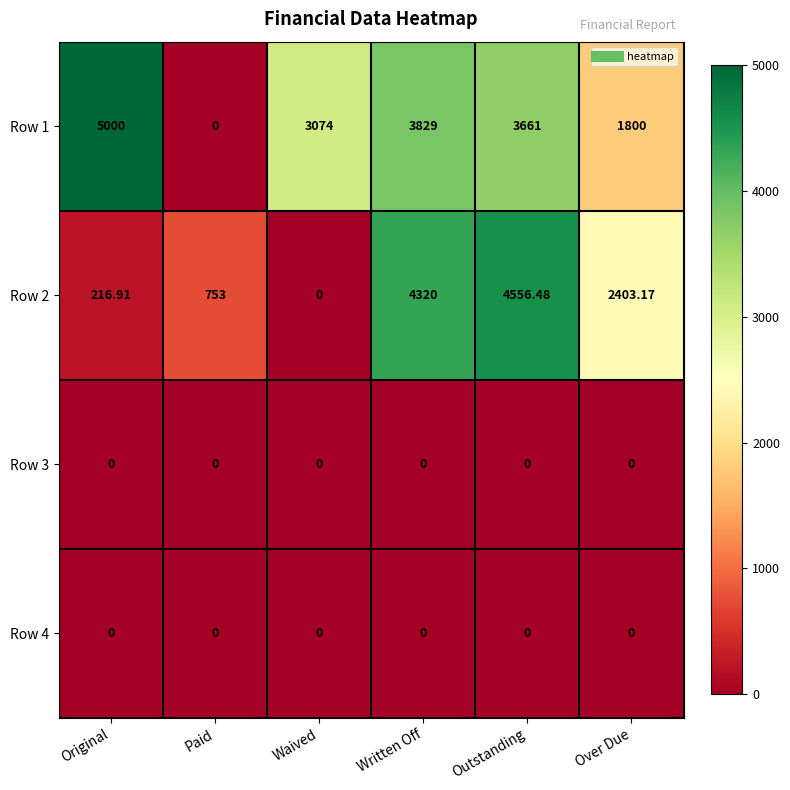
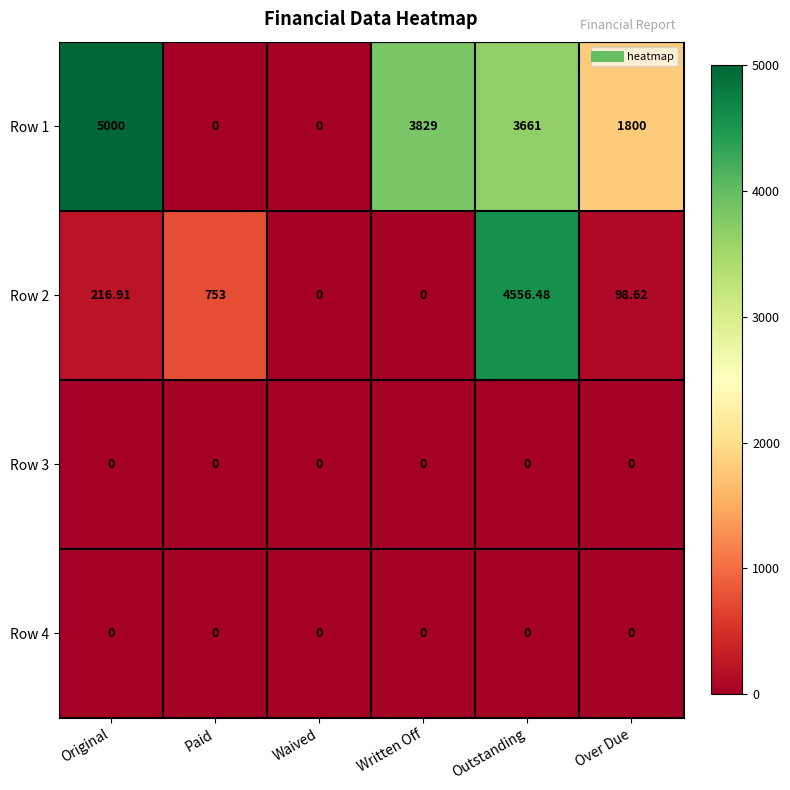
Row 1, Waived: 3074 -> 0
Row 2, Written Off: 4320 -> 0
Row 2, Over Due: 2403.17 -> 98.62
